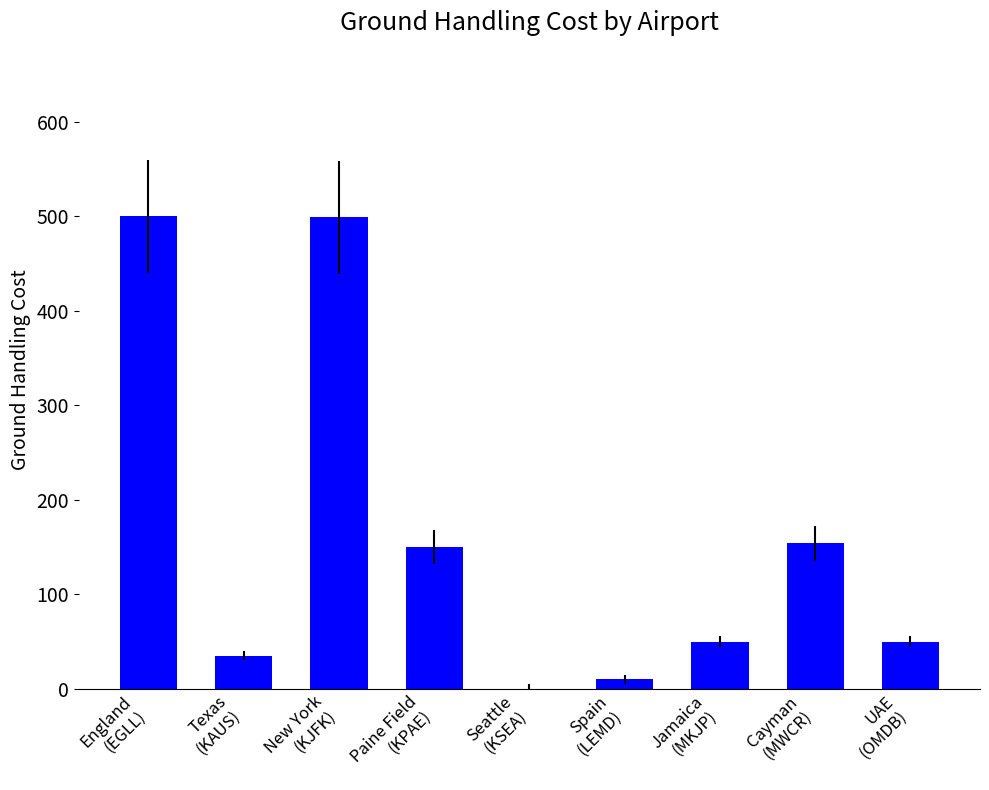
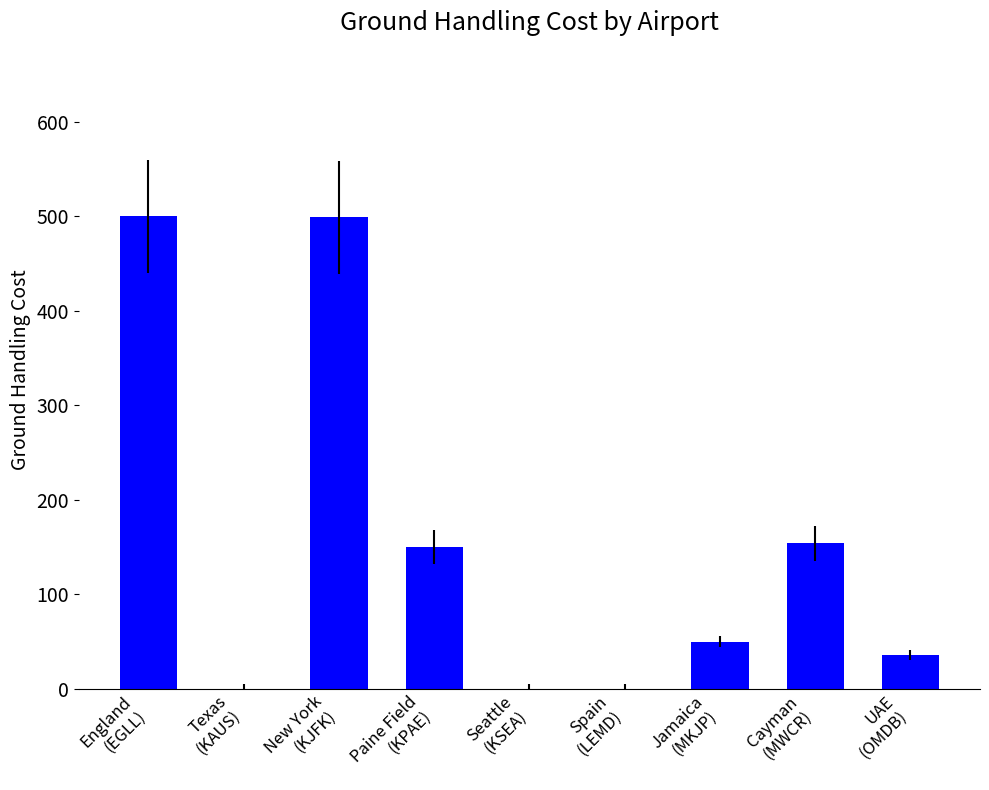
Texas (KAUS): 40 -> 0
Spain (LEMD): 10 -> 0
UAE (OMDB): 50 -> 40
